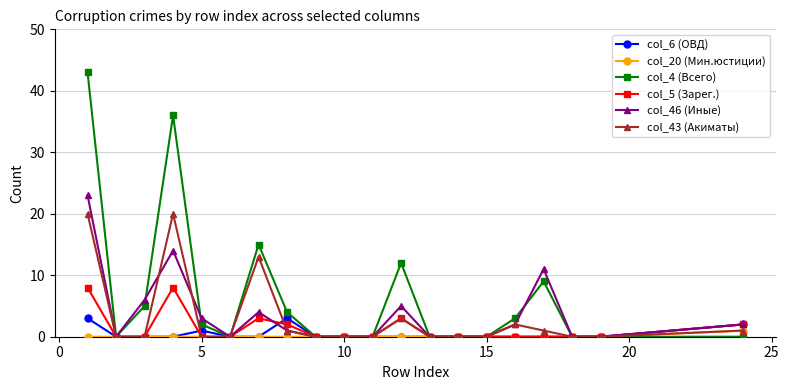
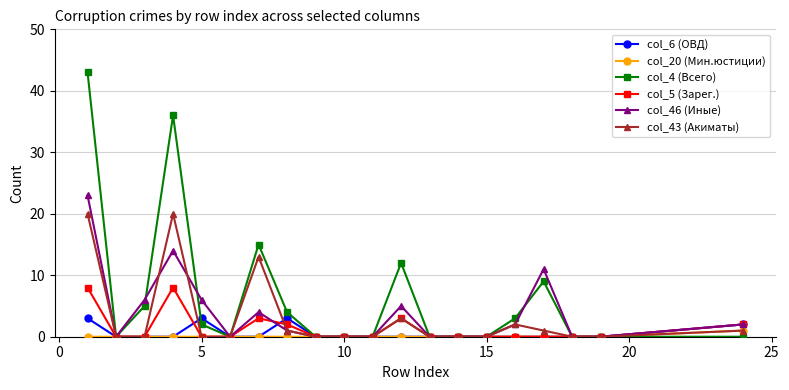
col_6 (ОВД), 5: 1 -> 3
col_46 (Иные), 5: 3 -> 6
